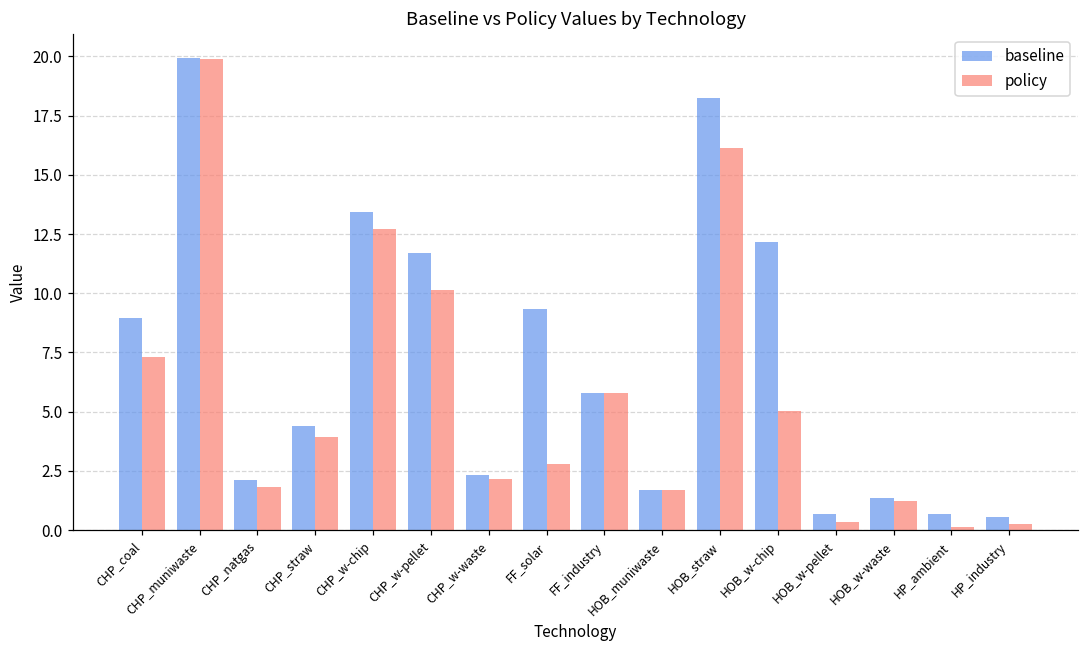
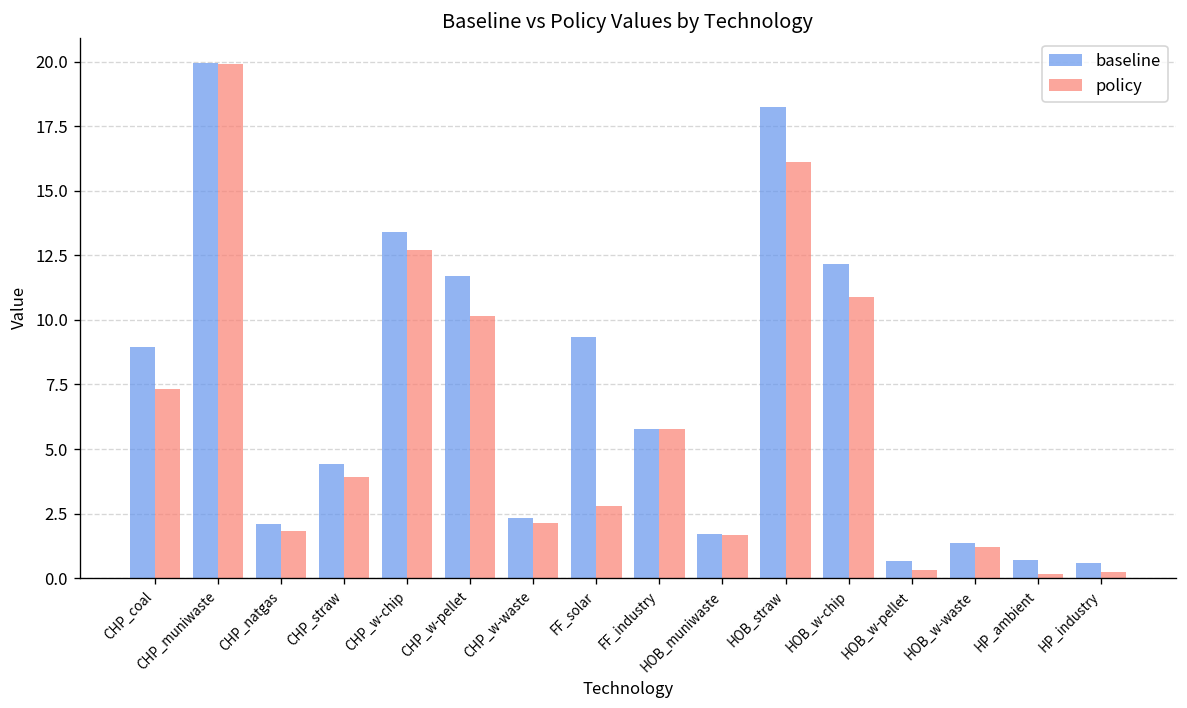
policy, HOB_w-chip: 5.0 -> 10.9
